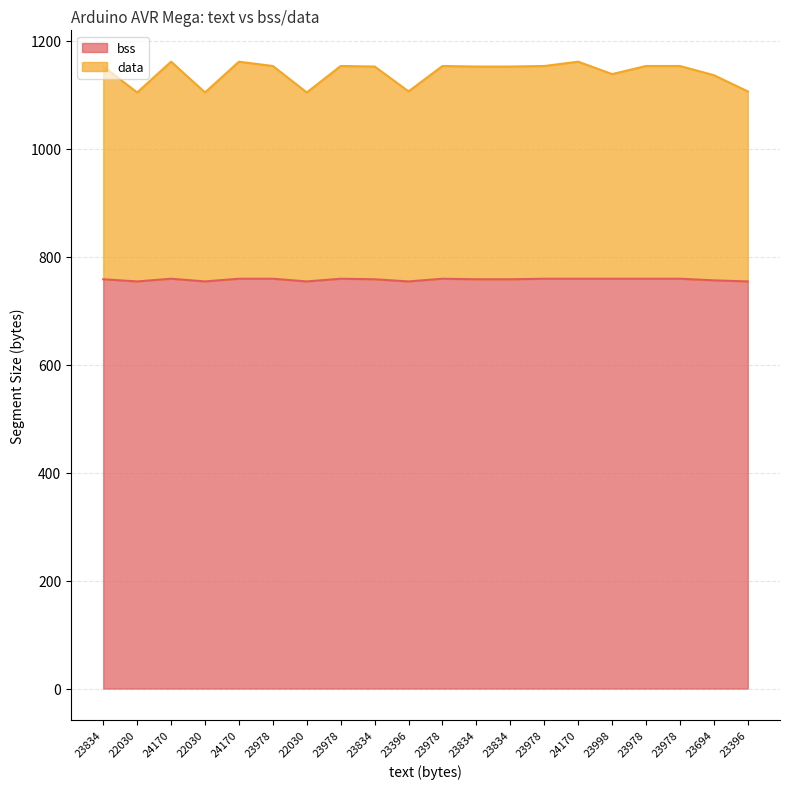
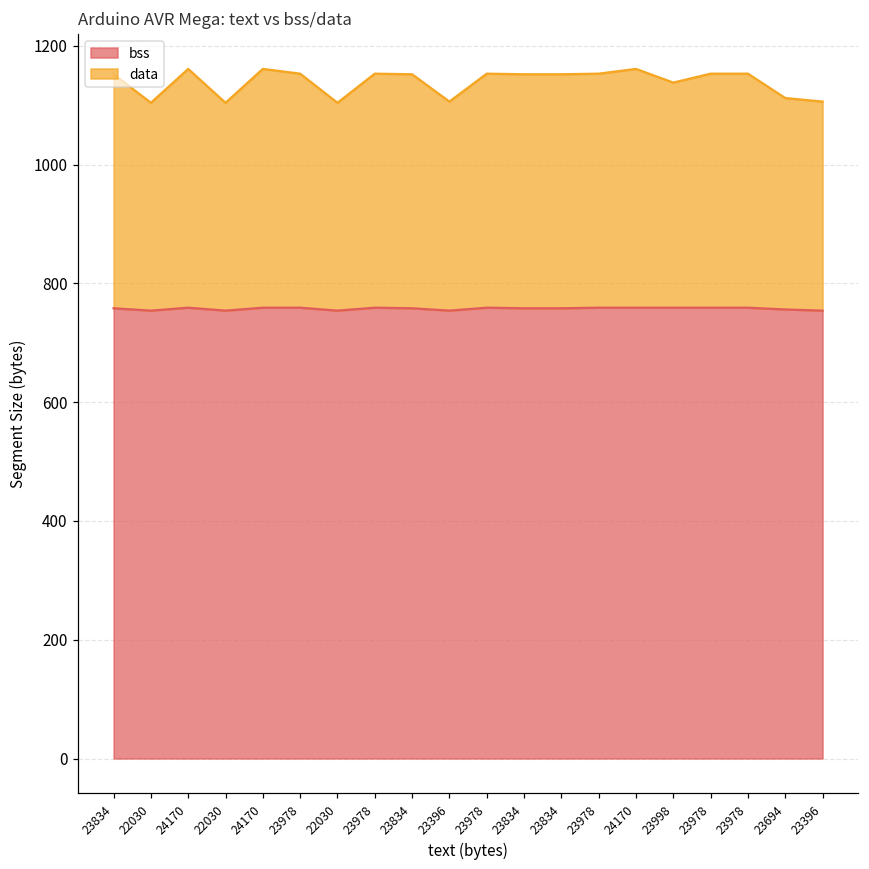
data, 23694: 380 -> 360
